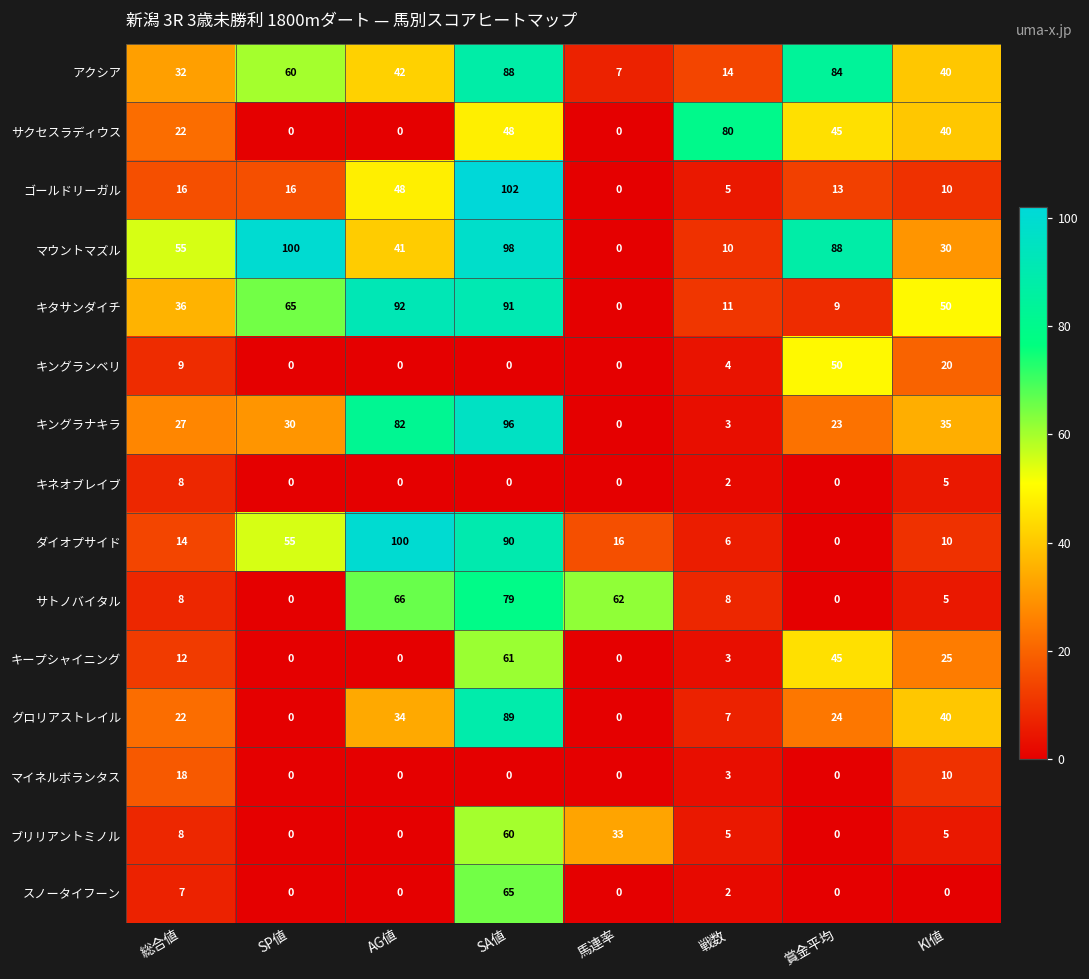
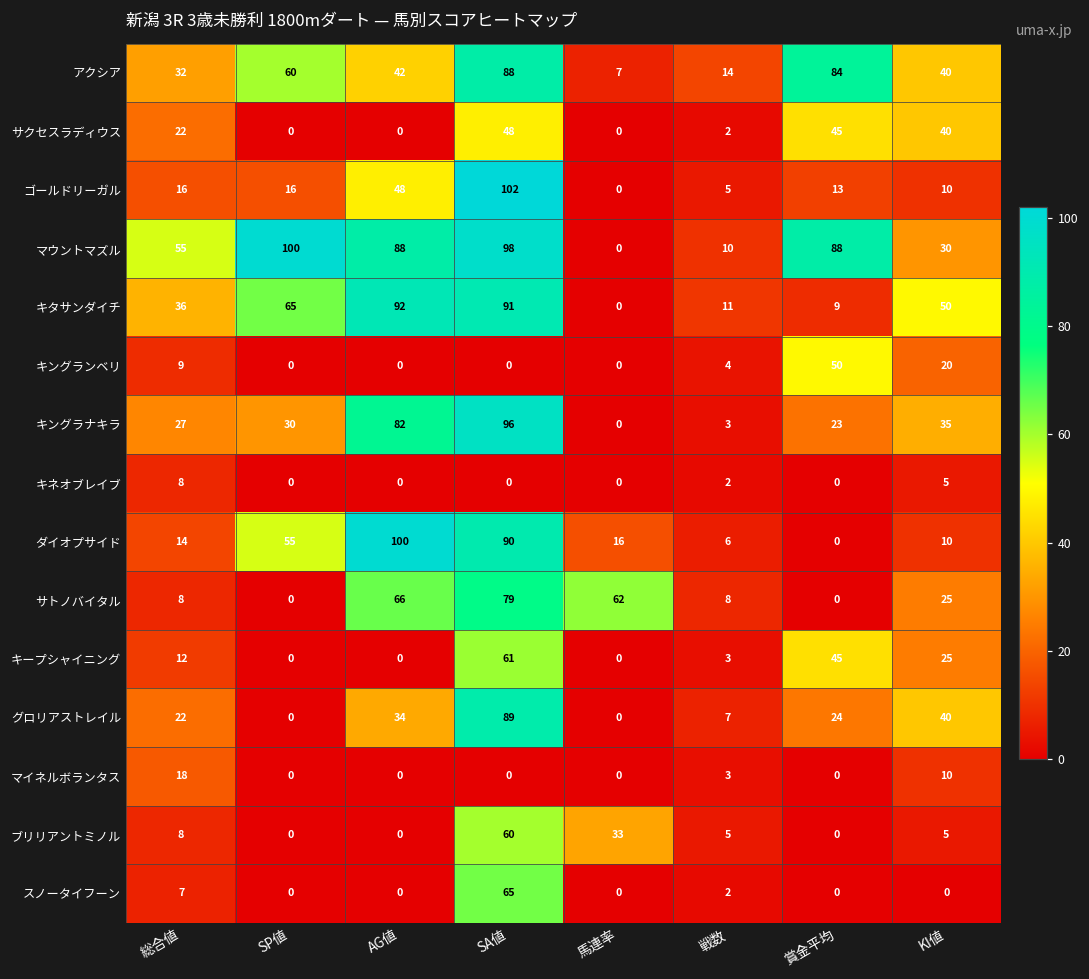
サクセスラディウス, 戦数: 80 -> 2
マウントマズル, AG値: 41 -> 88
サトノバイタル, KI値: 5 -> 25
